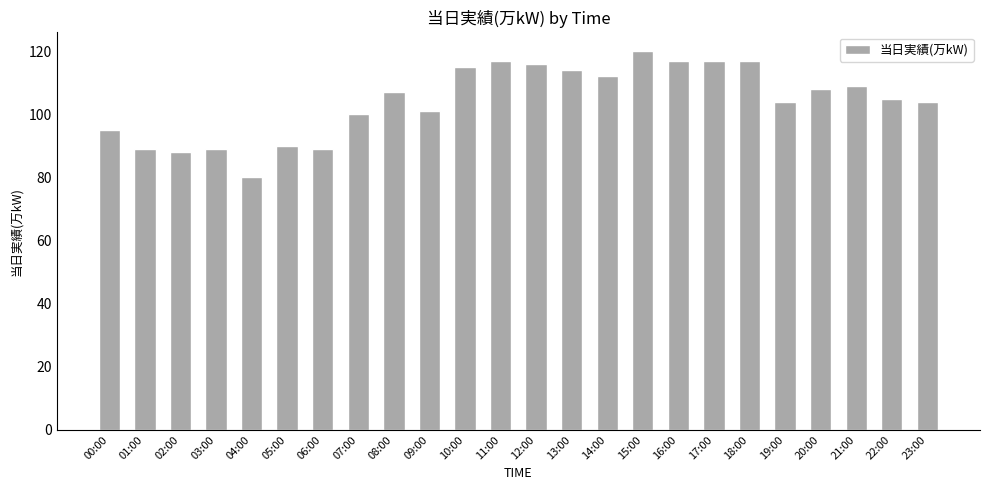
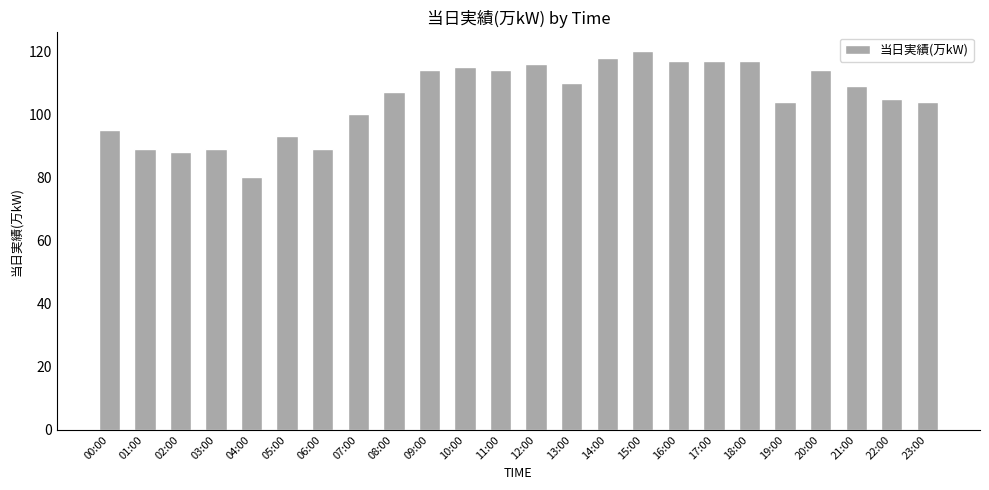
05:00: 90 -> 93
09:00: 101 -> 114
11:00: 117 -> 114
13:00: 114 -> 110
14:00: 112 -> 118
20:00: 108 -> 114
